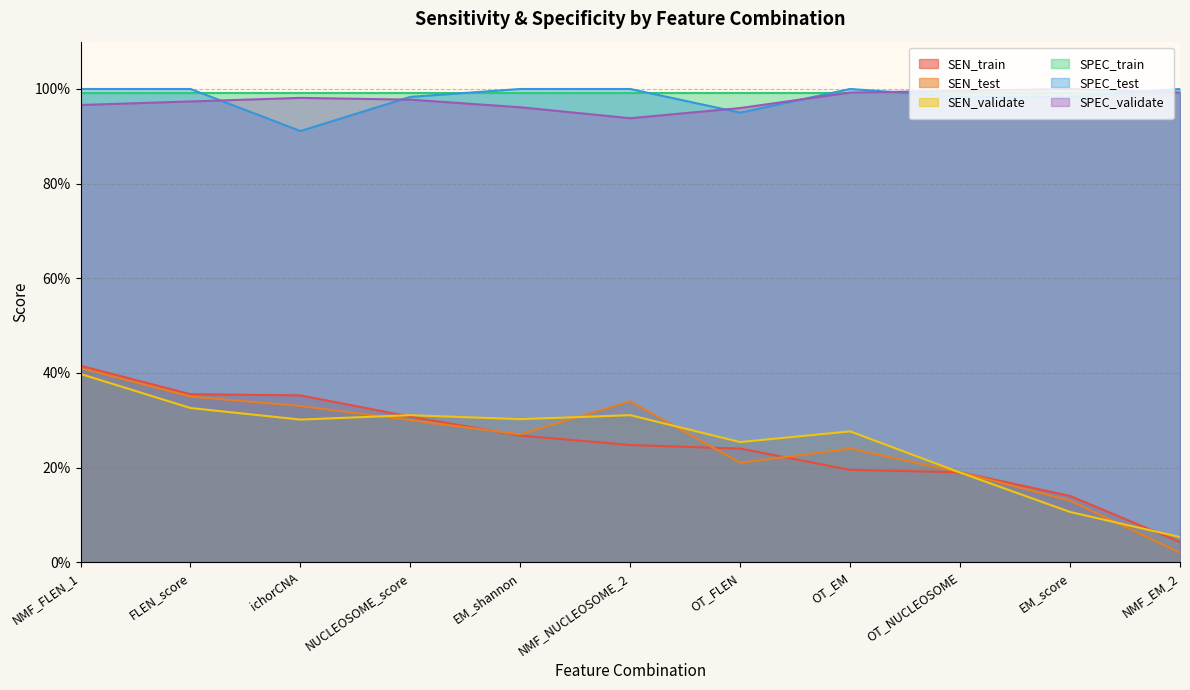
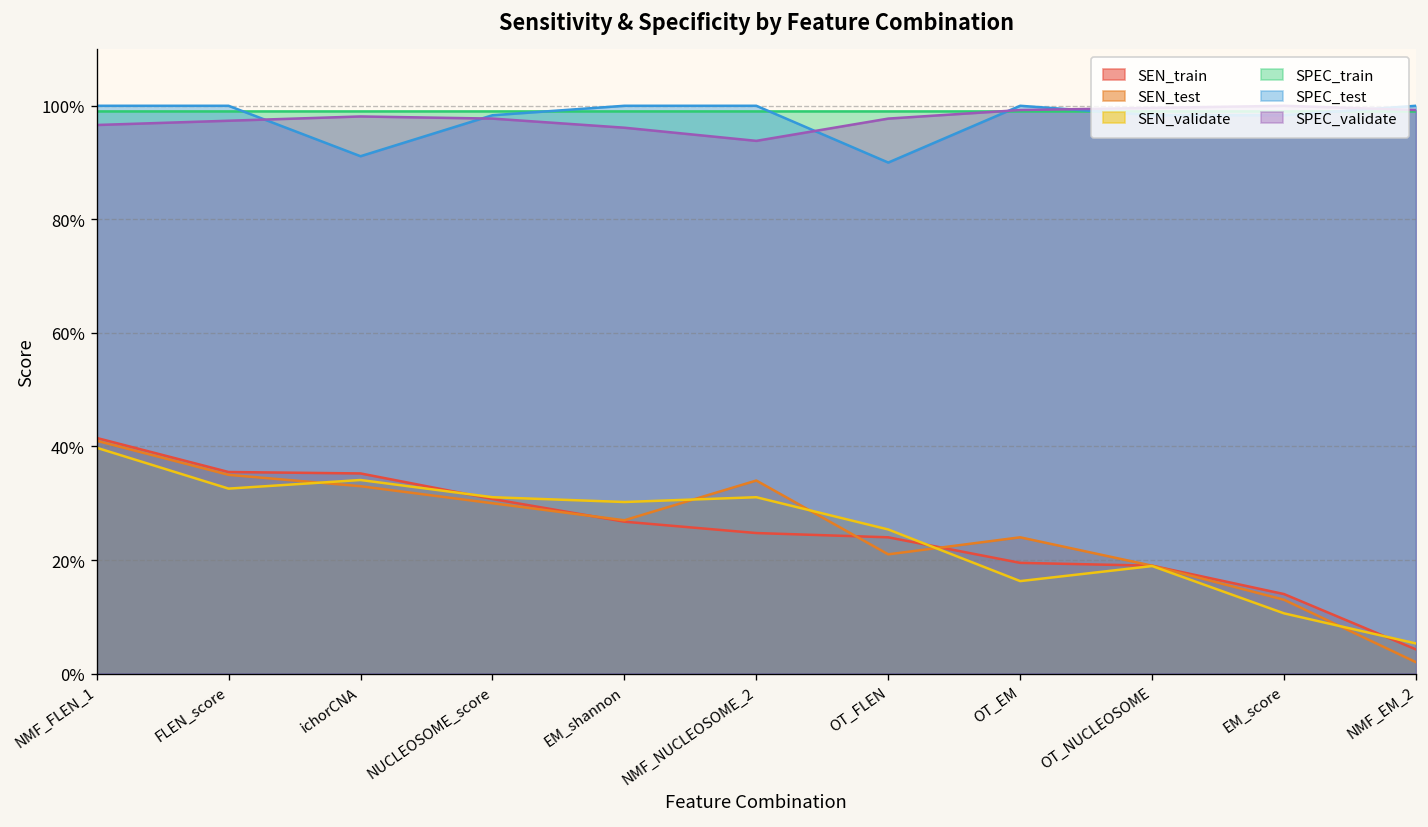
SEN_validate, ichorCNA: 30% -> 34%
SPEC_test, OT_FLEN: 95% -> 90%
SPEC_validate, OT_FLEN: 96% -> 98%
SEN_validate, OT_EM: 28% -> 16%
